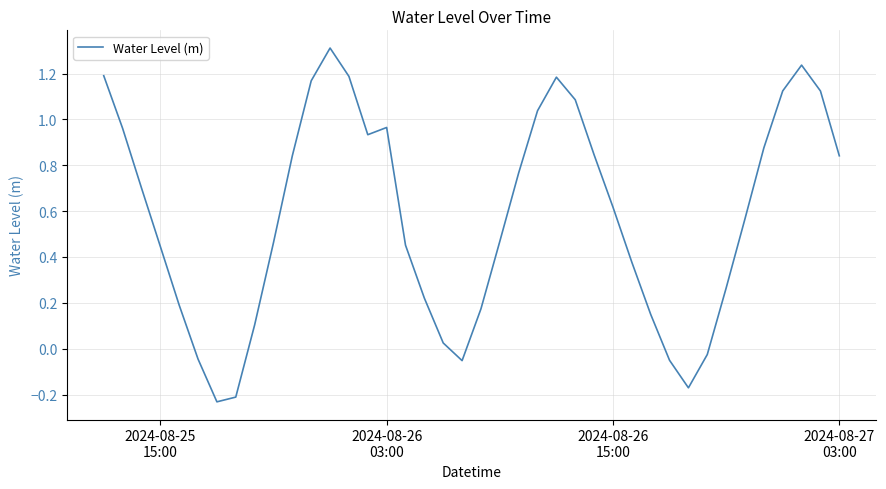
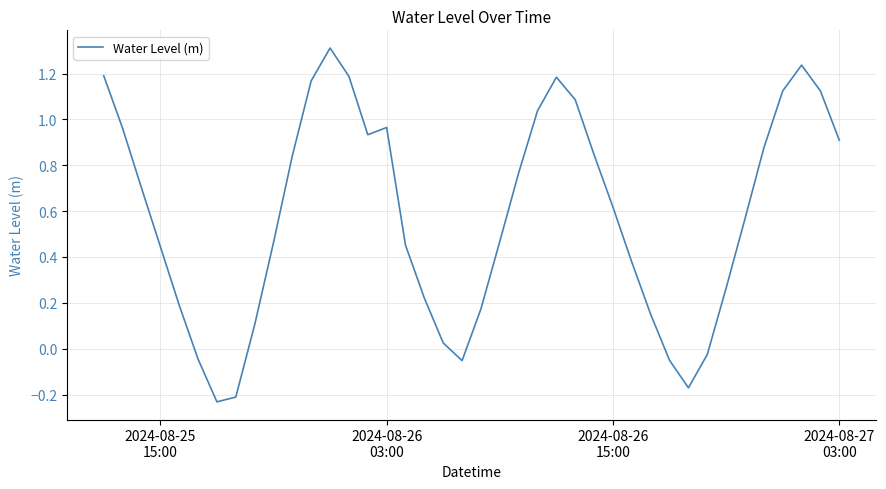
2024-08-27 03:00: 0.84 -> 0.91
